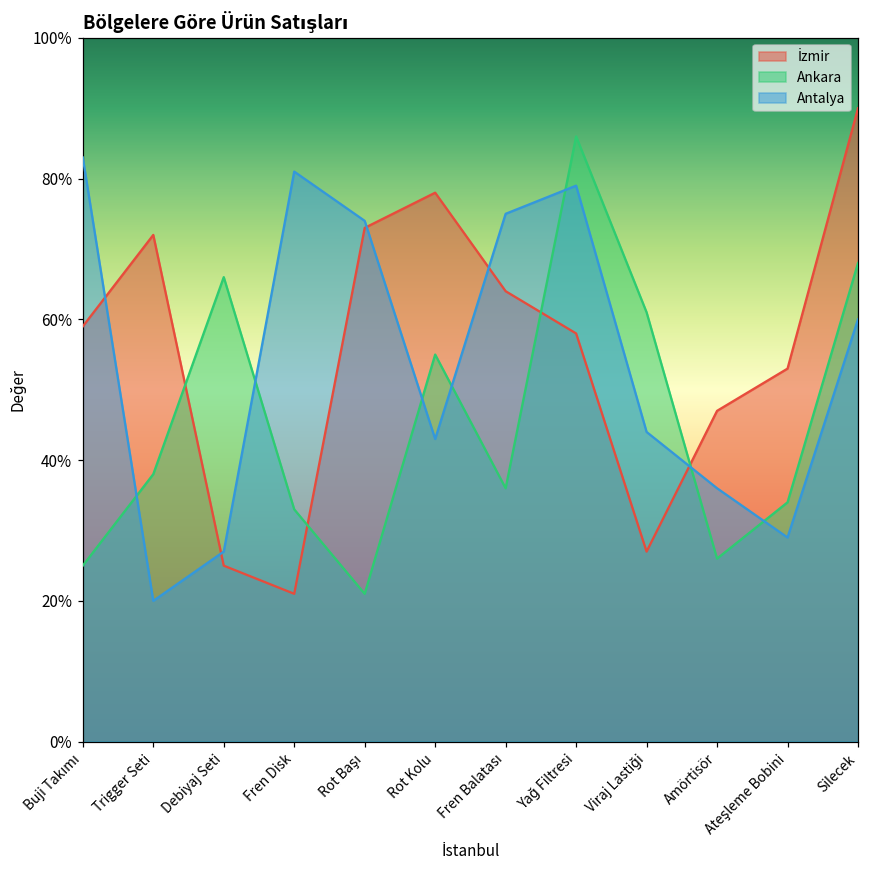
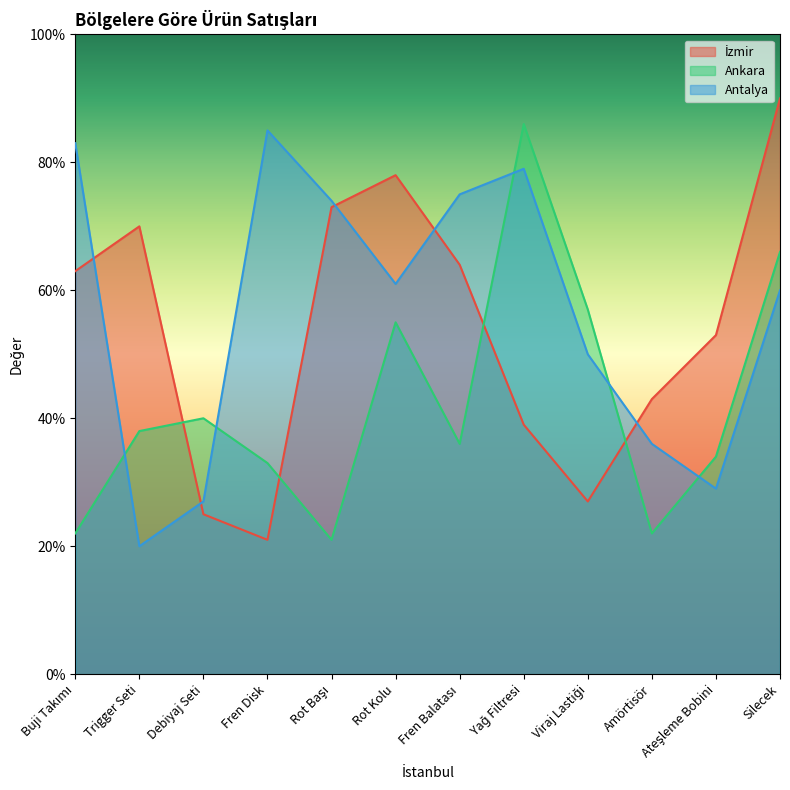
İzmir, Buji Takımı: 59% -> 63%
Ankara, Buji Takımı: 25% -> 22%
İzmir, Trigger Seti: 72% -> 70%
Ankara, Debiyaj Seti: 66% -> 40%
Antalya, Fren Disk: 81% -> 85%
Antalya, Rot Kolu: 43% -> 61%
İzmir, Yağ Filtresi: 58% -> 39%
Ankara, Viraj Lastiği: 61% -> 57%
Antalya, Viraj Lastiği: 44% -> 50%
İzmir, Amörtisör: 47% -> 43%
Ankara, Amörtisör: 26% -> 22%
Ankara, Silecek: 68% -> 66%
